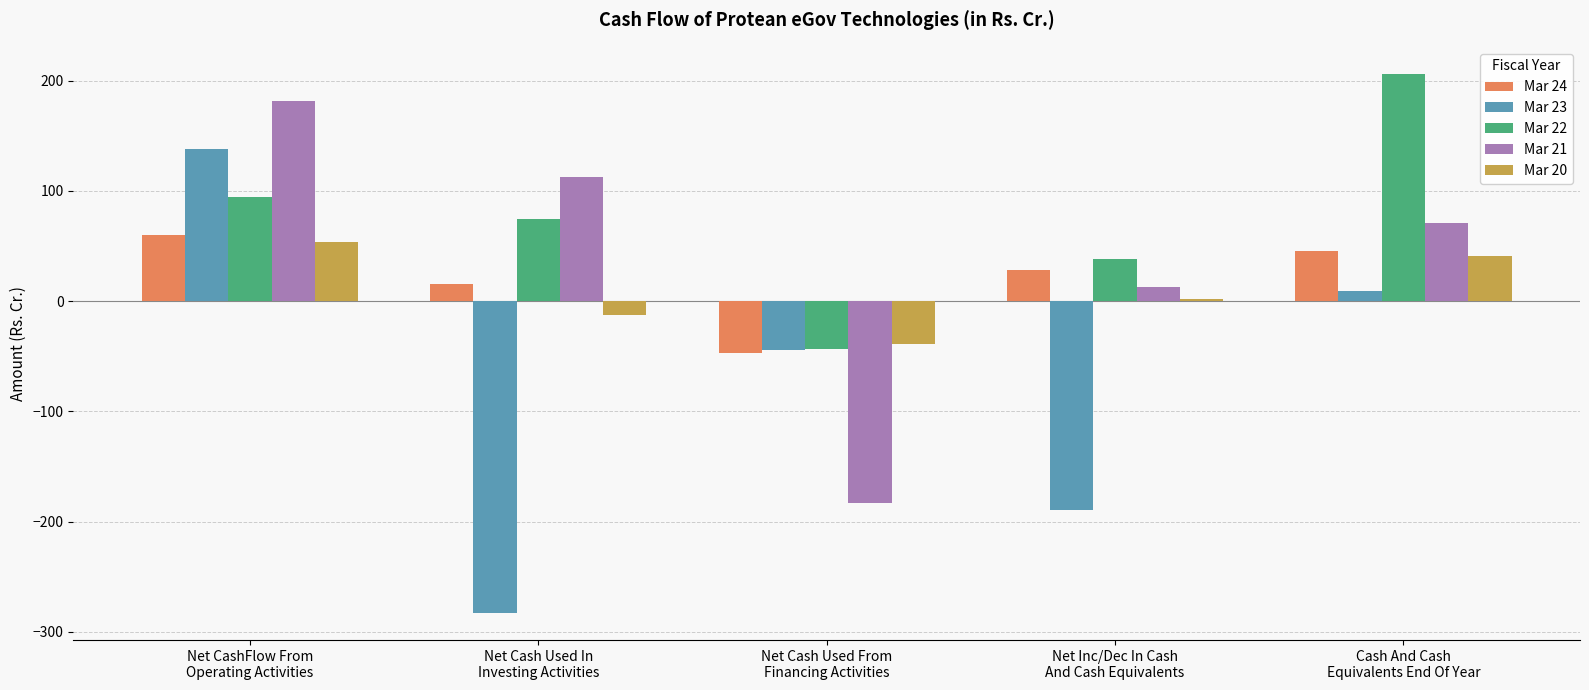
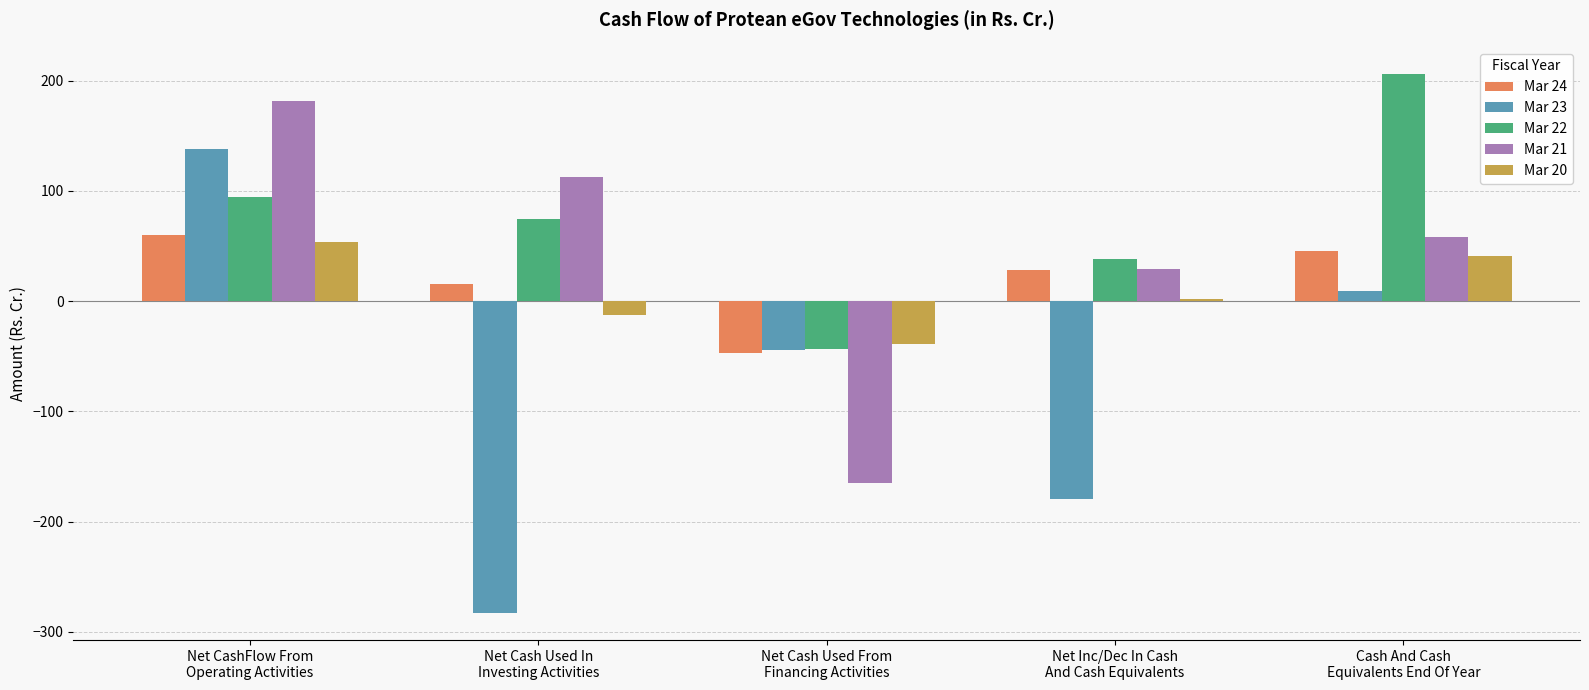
Mar 21, Net Cash Used From Financing Activities: -183 -> -165
Mar 23, Net Inc/Dec In Cash And Cash Equivalents: -189 -> -180
Mar 21, Net Inc/Dec In Cash And Cash Equivalents: 13 -> 29
Mar 21, Cash And Cash Equivalents End Of Year: 70 -> 58
